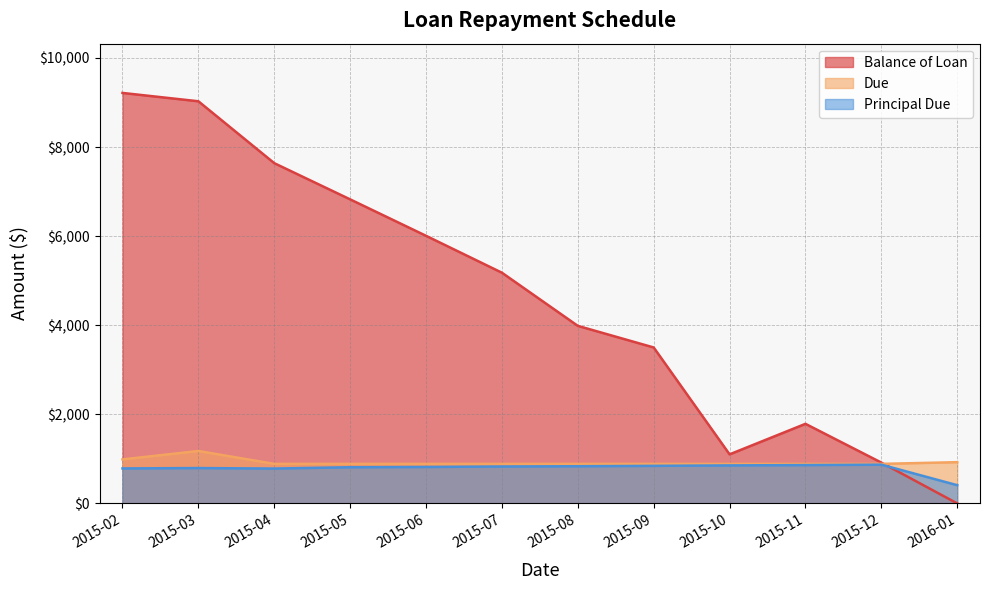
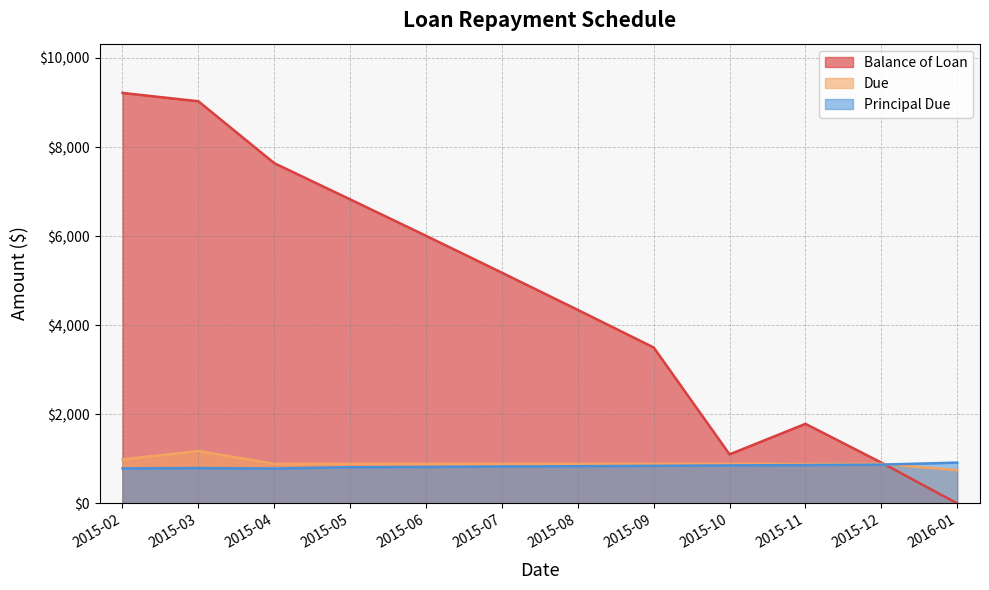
Balance of Loan, 2015-08: $4,000 -> $4,300
Due, 2016-01: $900 -> $700
Principal Due, 2016-01: $400 -> $900
